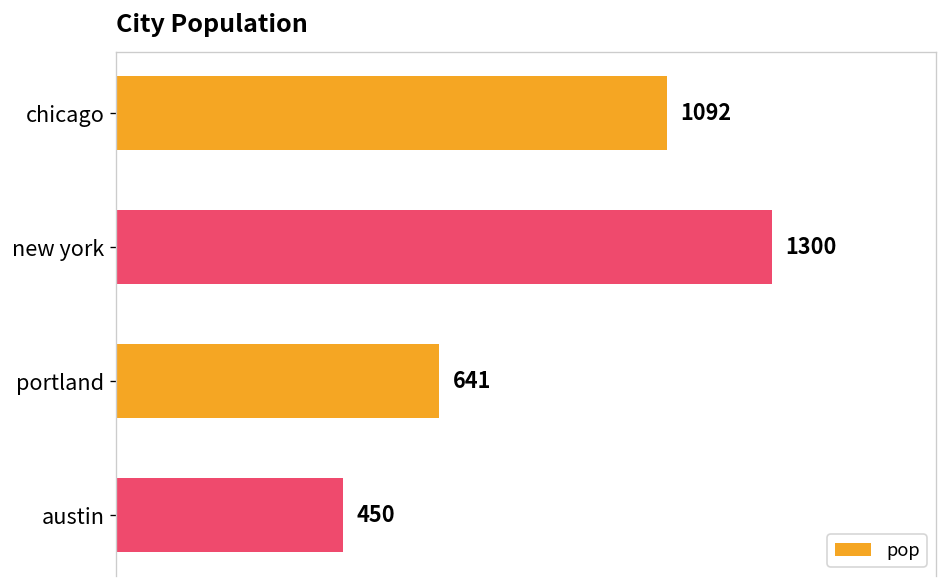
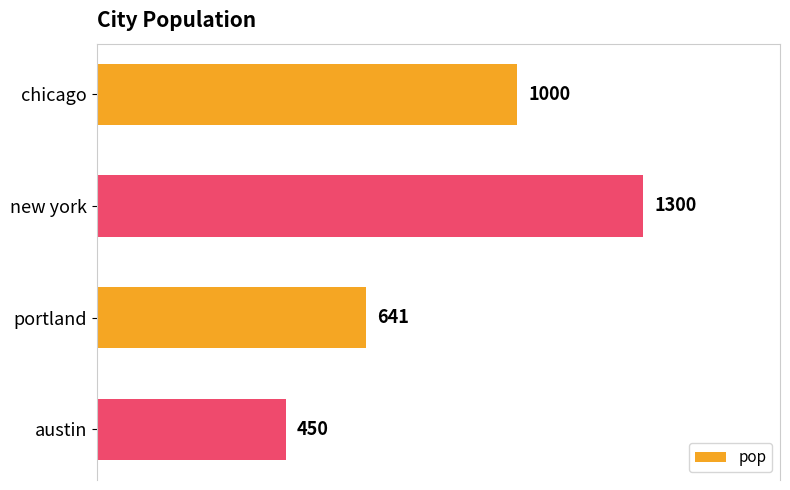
chicago: 1092 -> 1000
